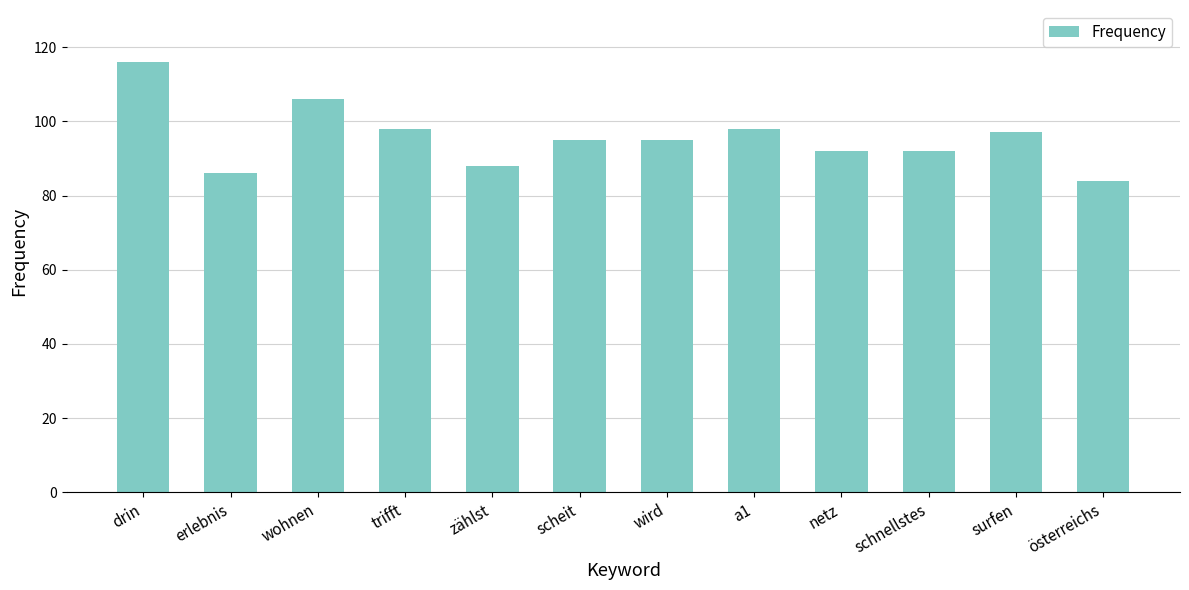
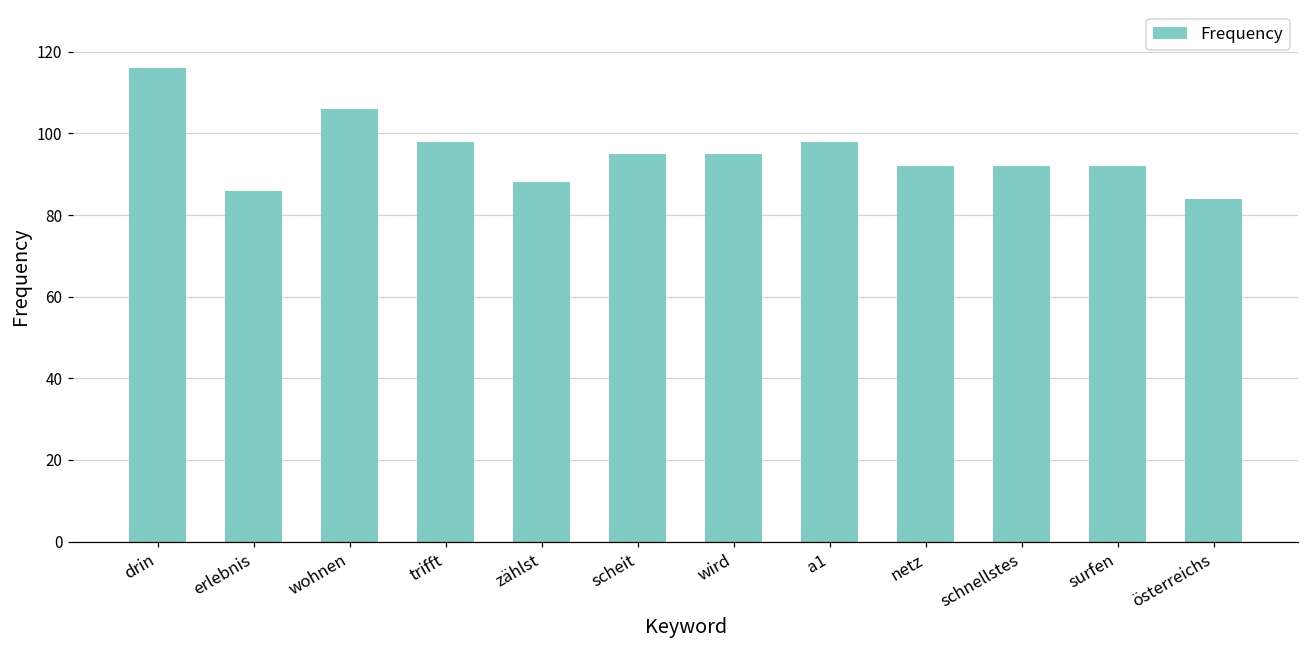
surfen: 97 -> 92
